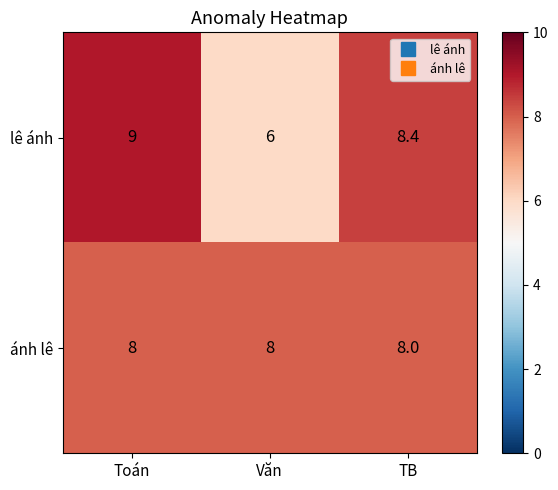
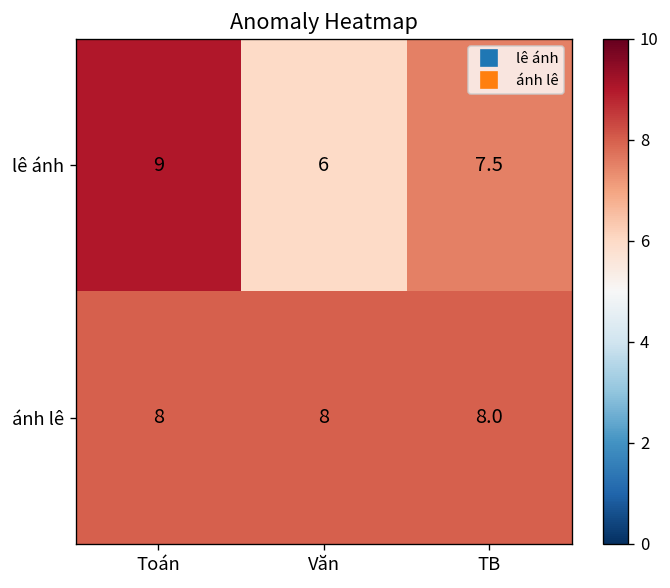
lê ánh, TB: 8.4 -> 7.5
